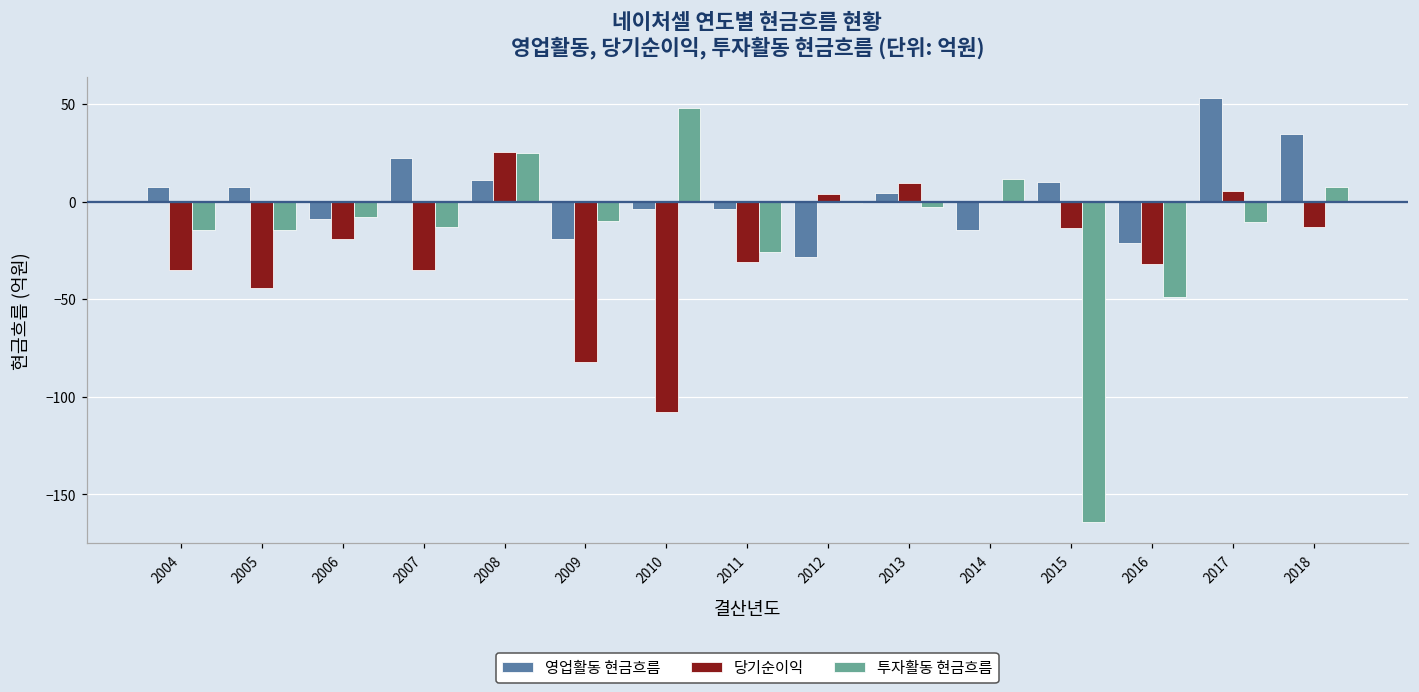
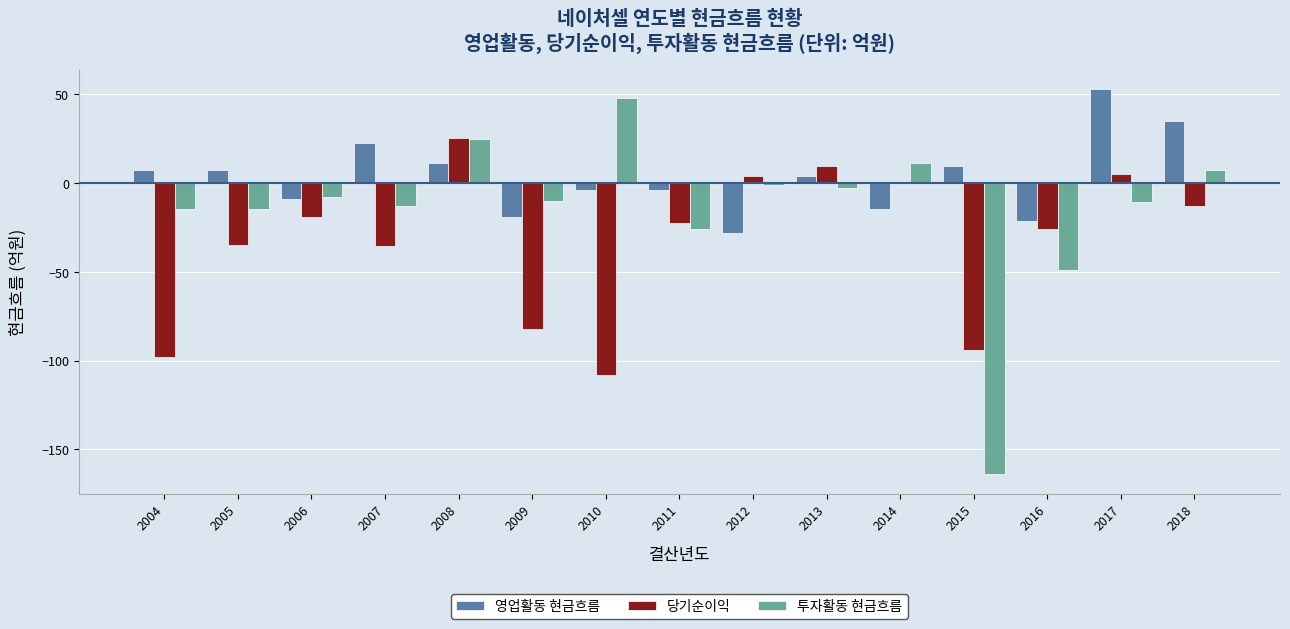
당기순이익, 2004: -35 -> -98
당기순이익, 2005: -44 -> -35
당기순이익, 2011: -31 -> -22
당기순이익, 2015: -13 -> -94
당기순이익, 2016: -32 -> -26
